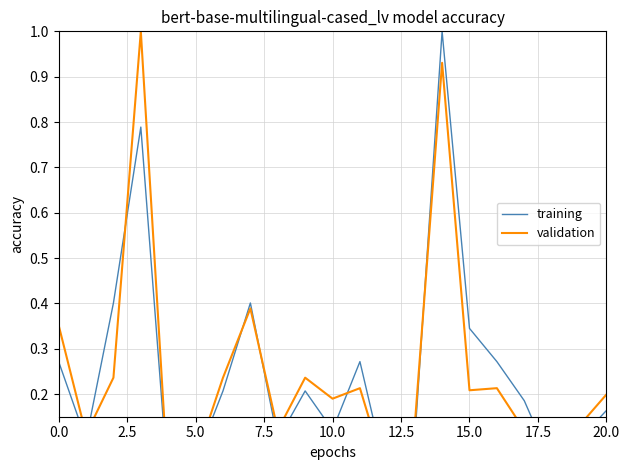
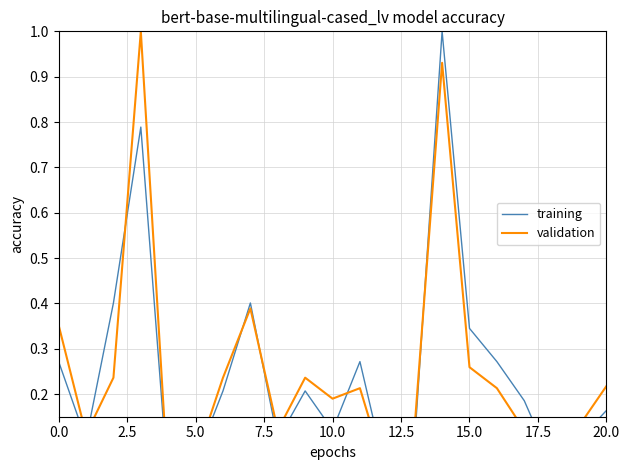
validation, 15.0: 0.21 -> 0.26
validation, 20.0: 0.20 -> 0.22
